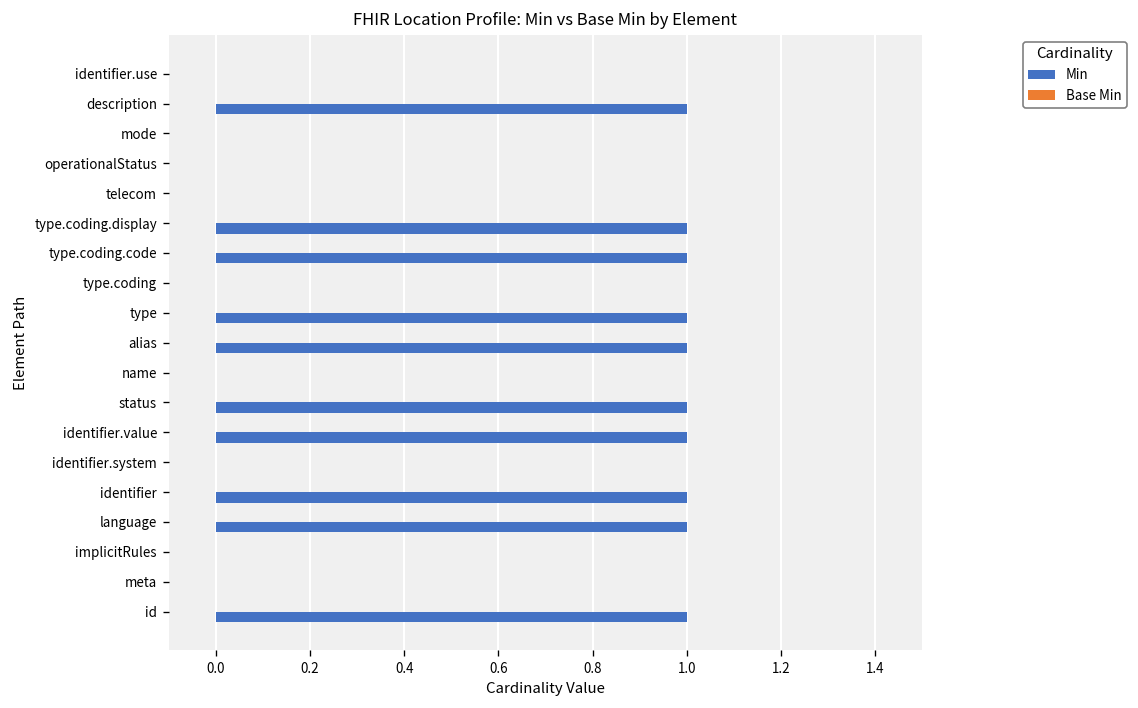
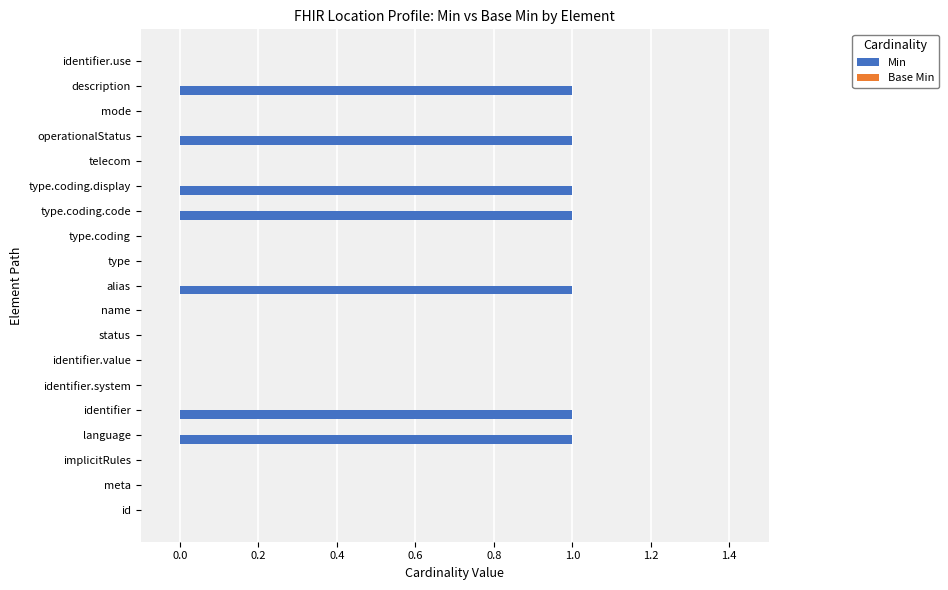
Min, operationalStatus: 0 -> 1
Min, type: 1 -> 0
Min, status: 1 -> 0
Min, identifier.value: 1 -> 0
Min, id: 1 -> 0
